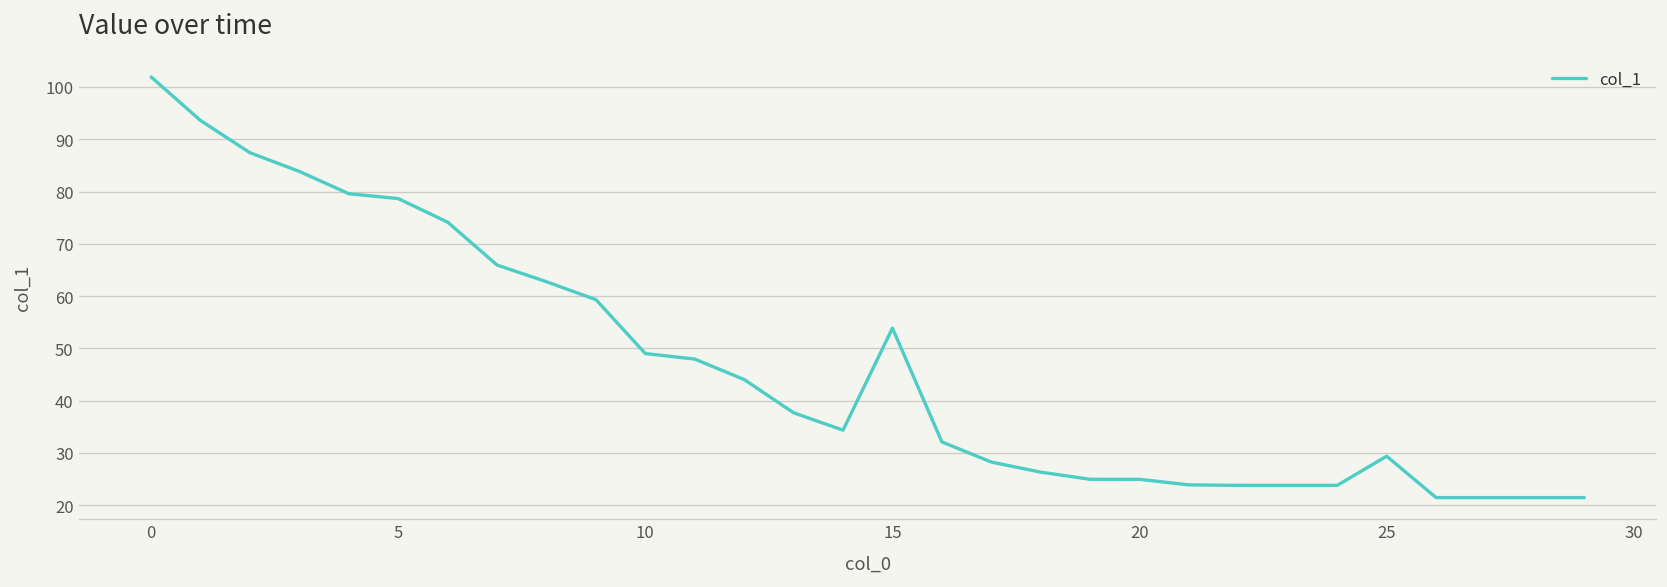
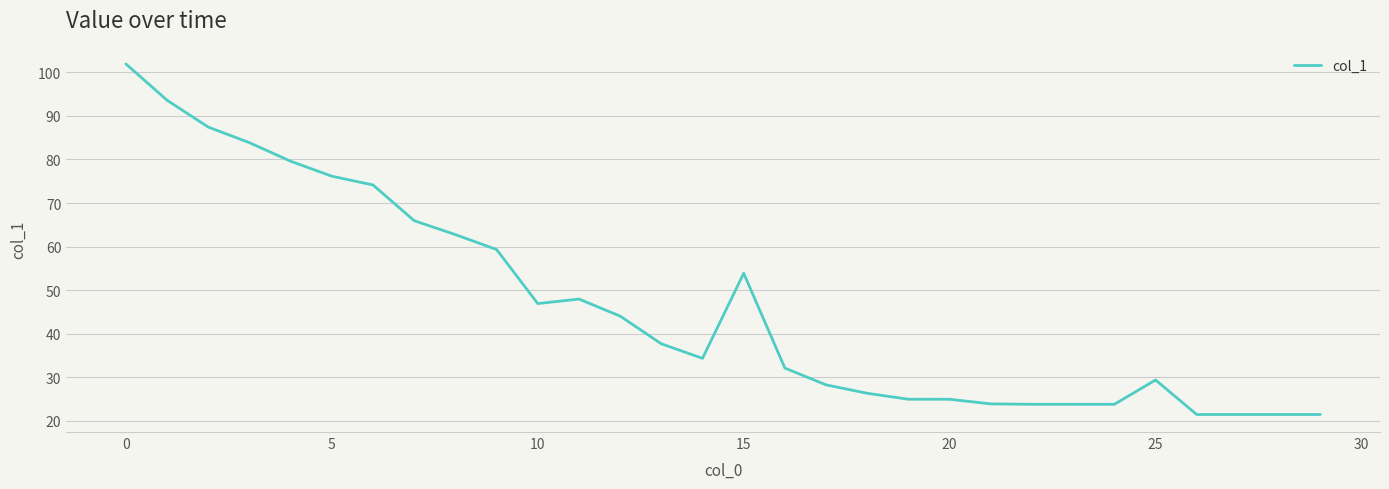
5: 79 -> 76
10: 49 -> 47
